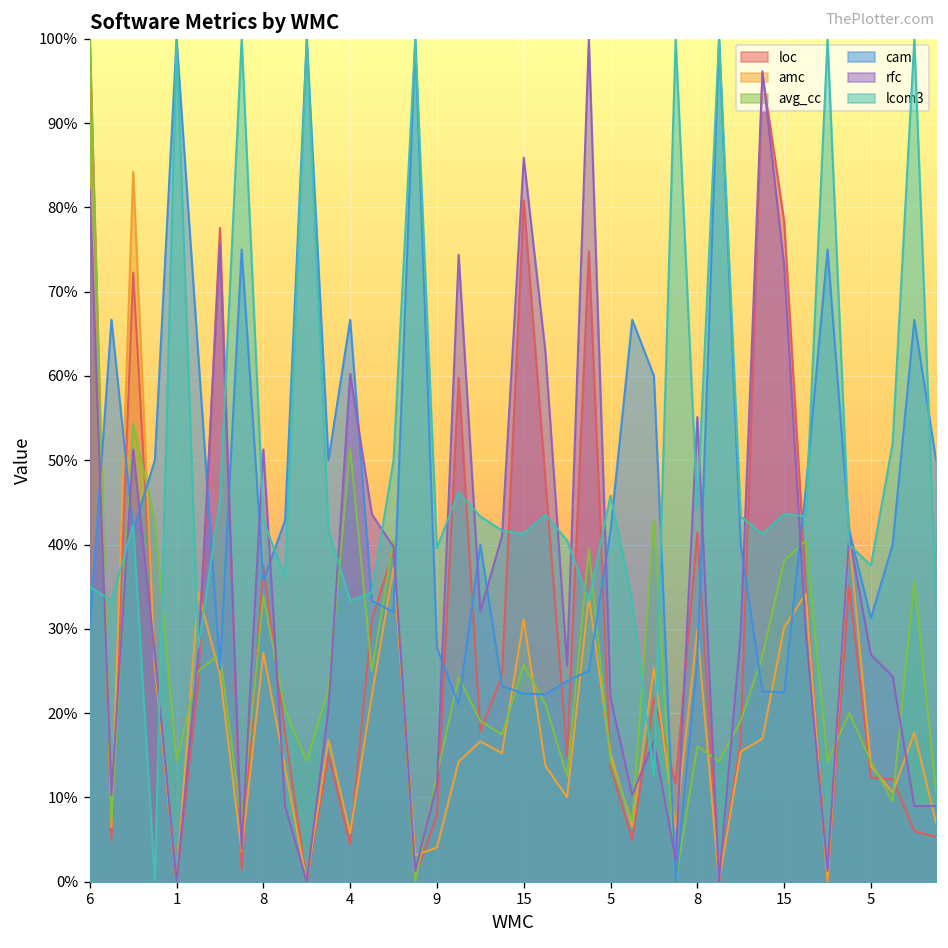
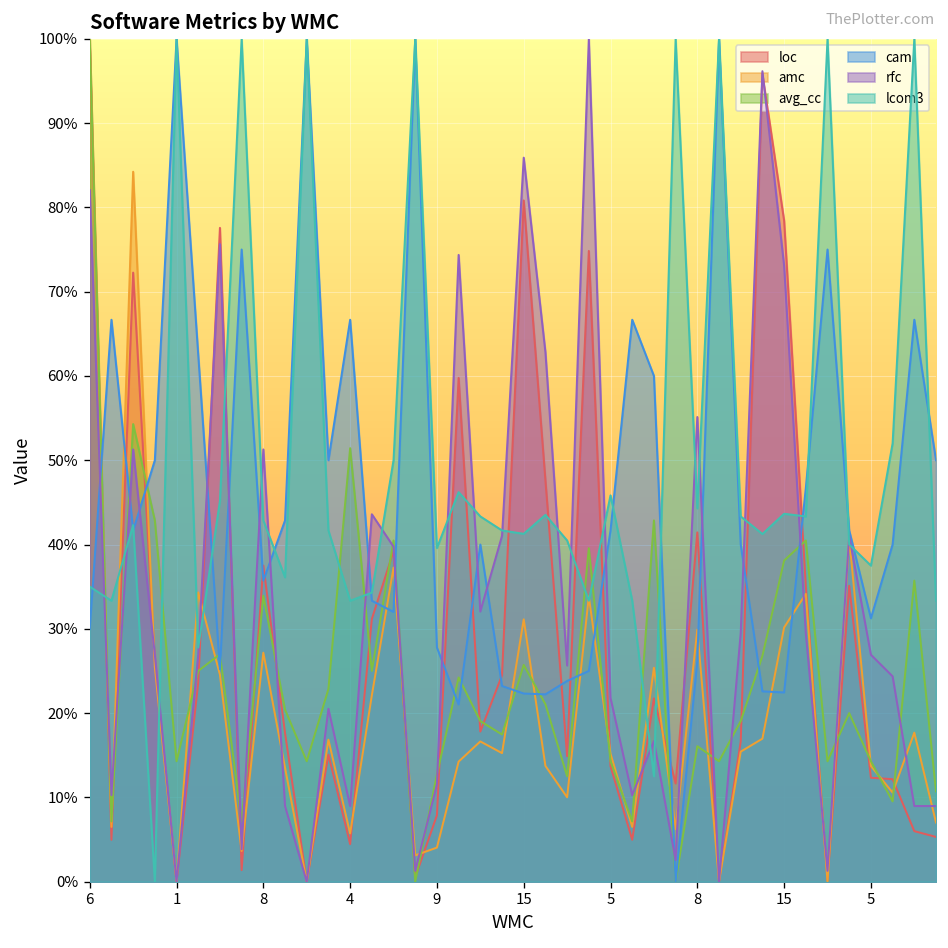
rfc, 4: 60% -> 9%
